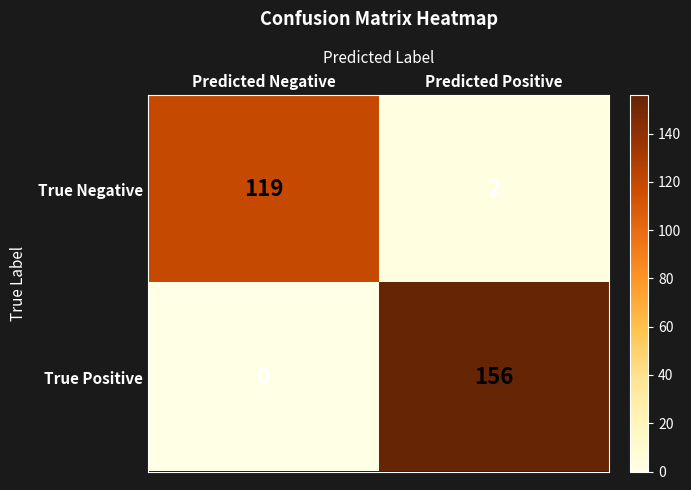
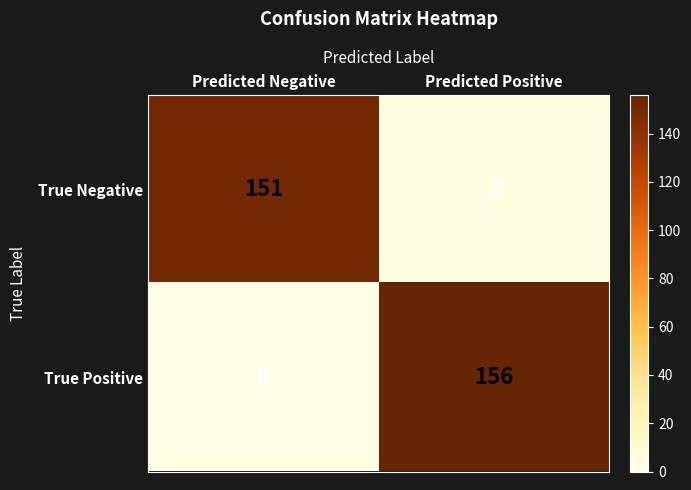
True Negative, Predicted Negative: 119 -> 151
